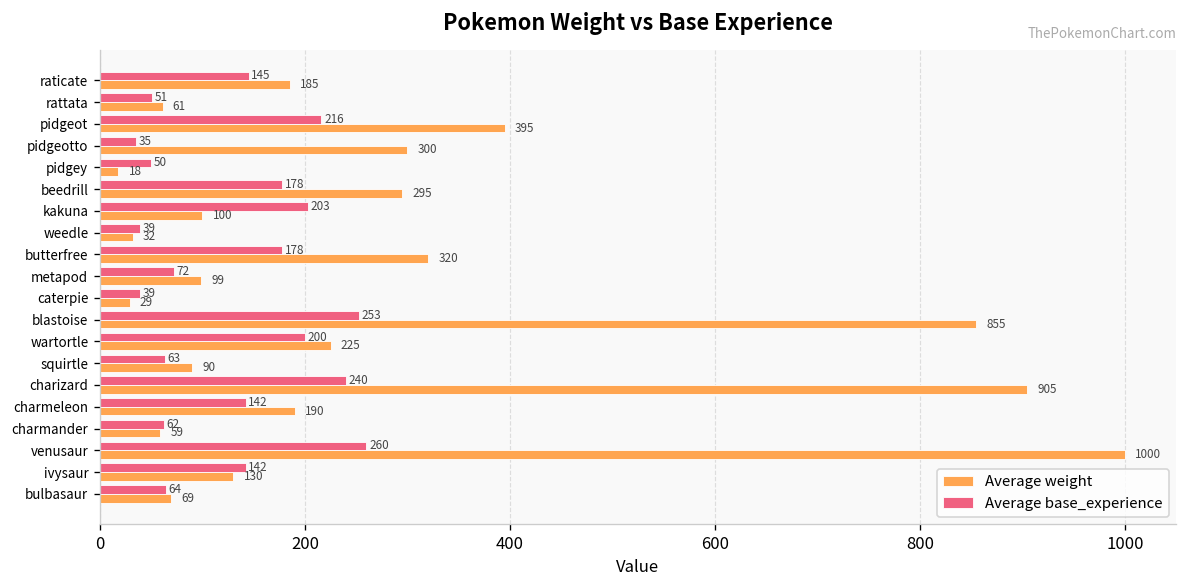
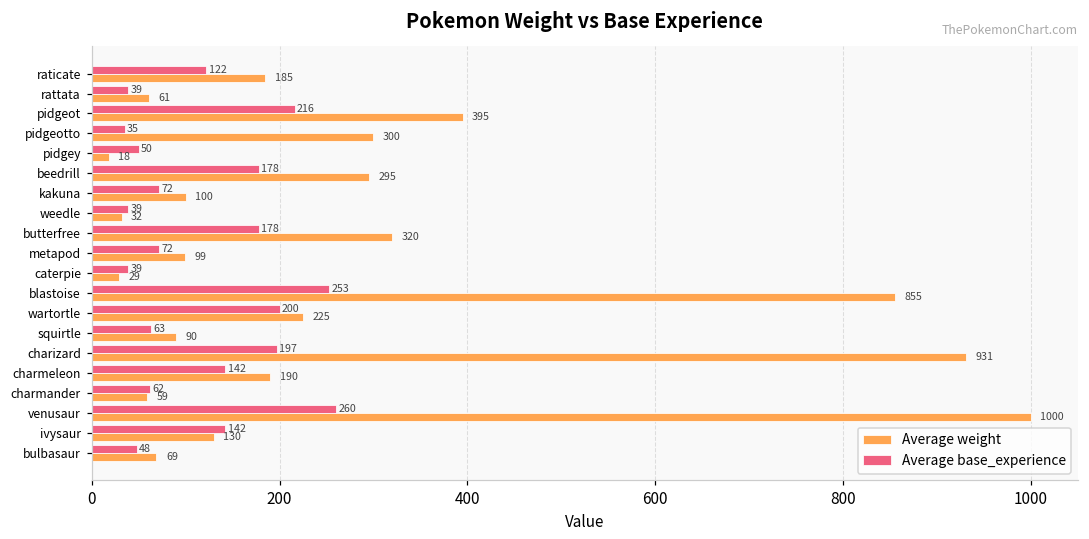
Average base_experience, raticate: 145 -> 122
Average base_experience, rattata: 51 -> 39
Average base_experience, kakuna: 203 -> 72
Average base_experience, charizard: 240 -> 197
Average weight, charizard: 905 -> 931
Average base_experience, bulbasaur: 64 -> 48
